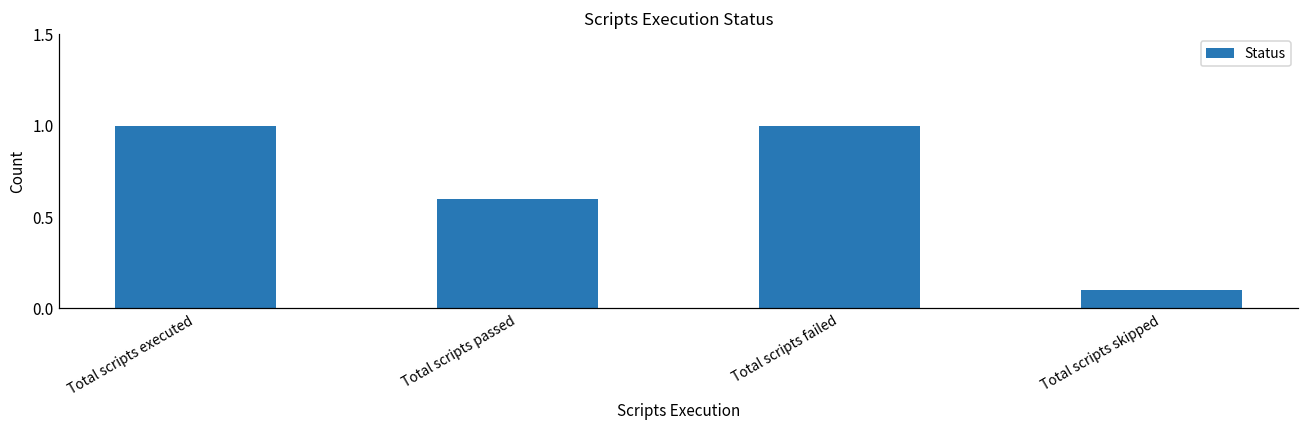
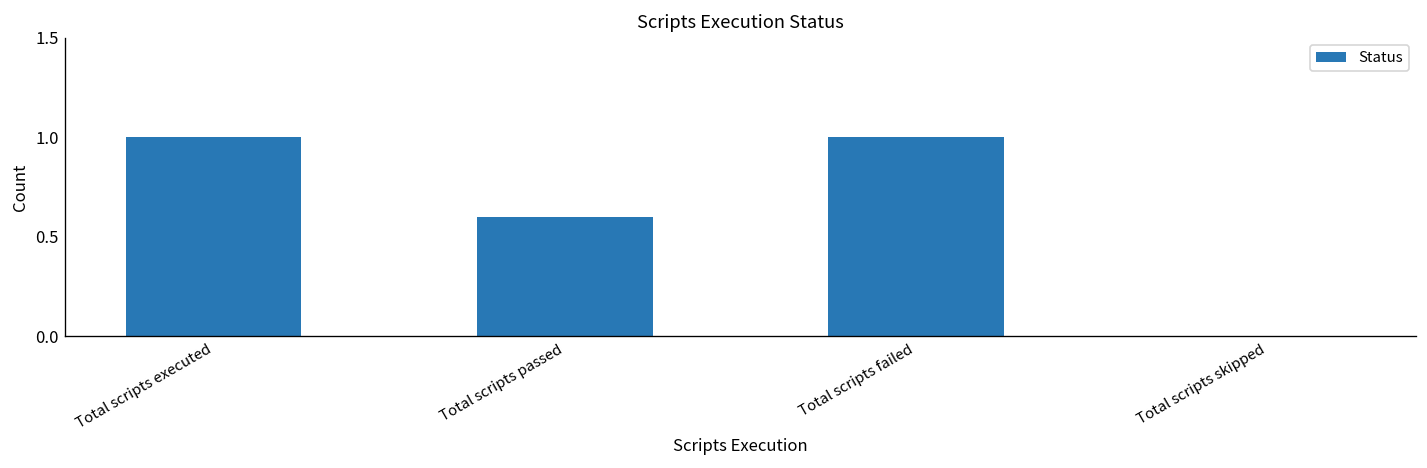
Total scripts skipped: 0.1 -> 0.0
